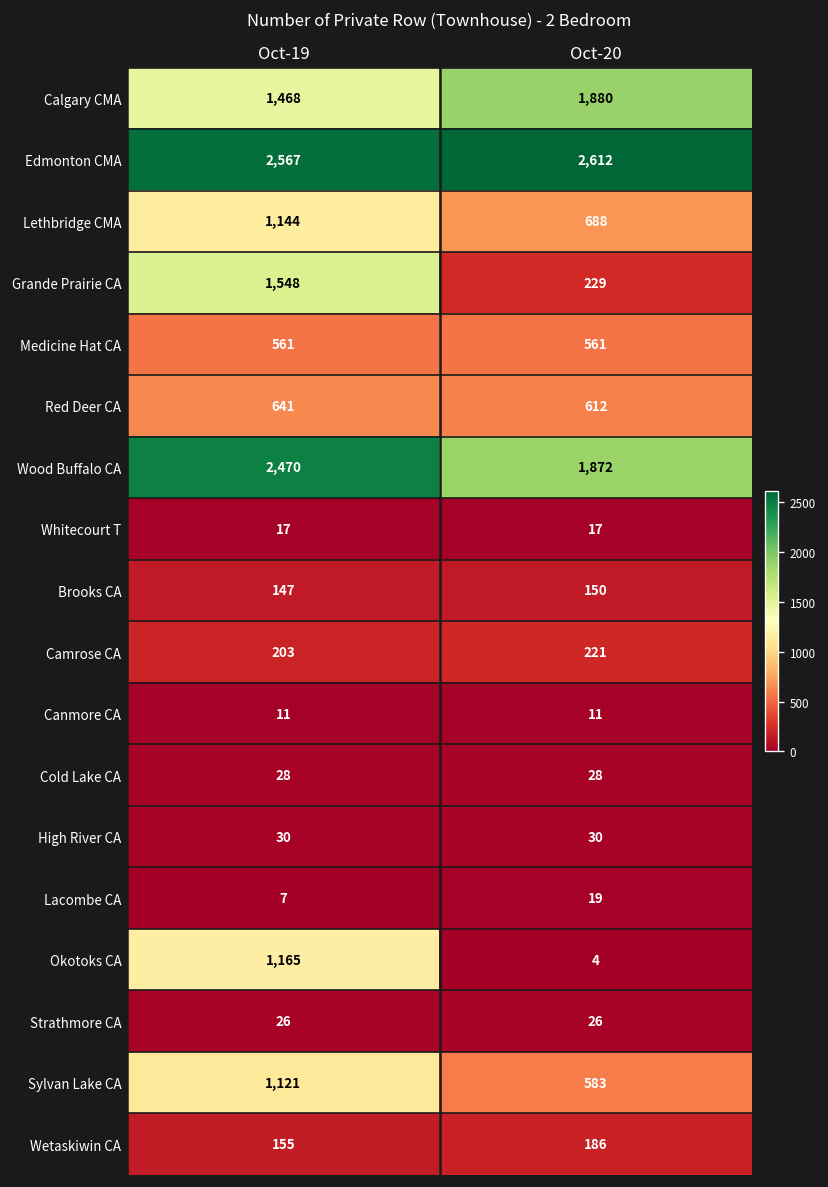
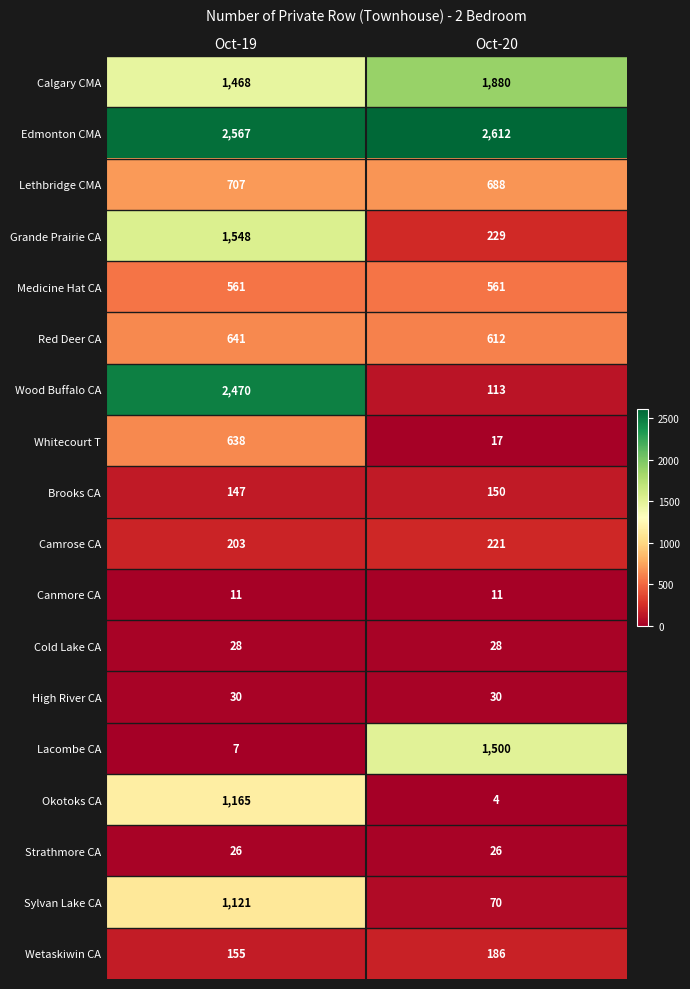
Lethbridge CMA, Oct-19: 1,144 -> 707
Wood Buffalo CA, Oct-20: 1,872 -> 113
Whitecourt T, Oct-19: 17 -> 638
Lacombe CA, Oct-20: 19 -> 1,500
Sylvan Lake CA, Oct-20: 583 -> 70
